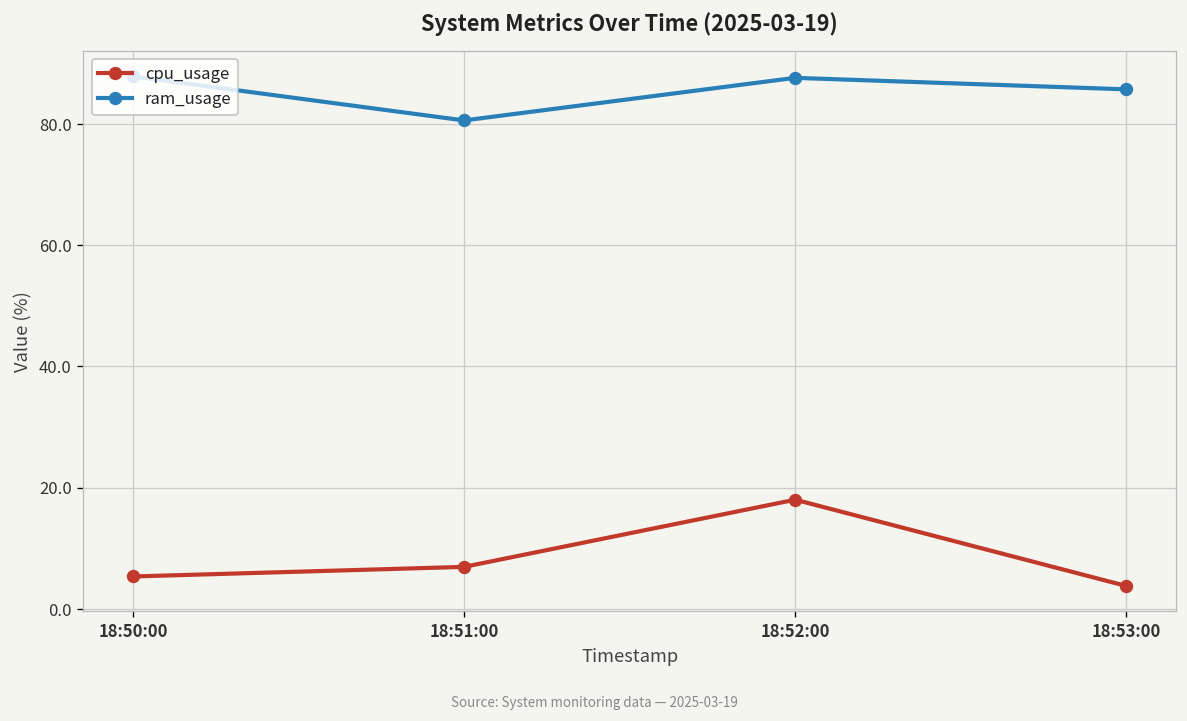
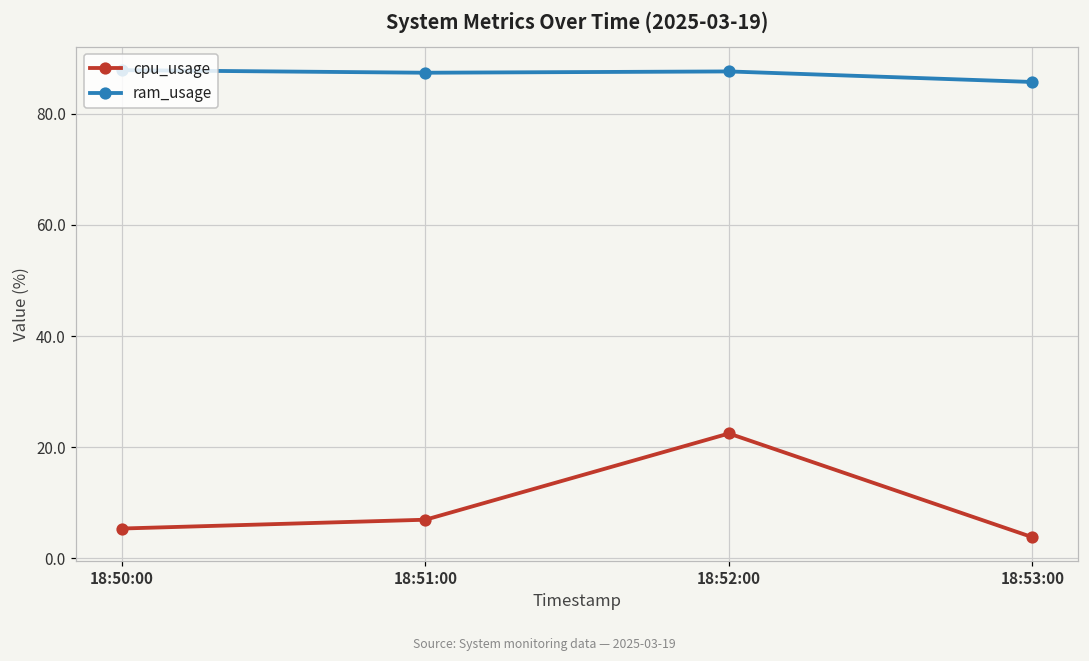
ram_usage, 18:51:00: 81 -> 87
cpu_usage, 18:52:00: 18 -> 22
